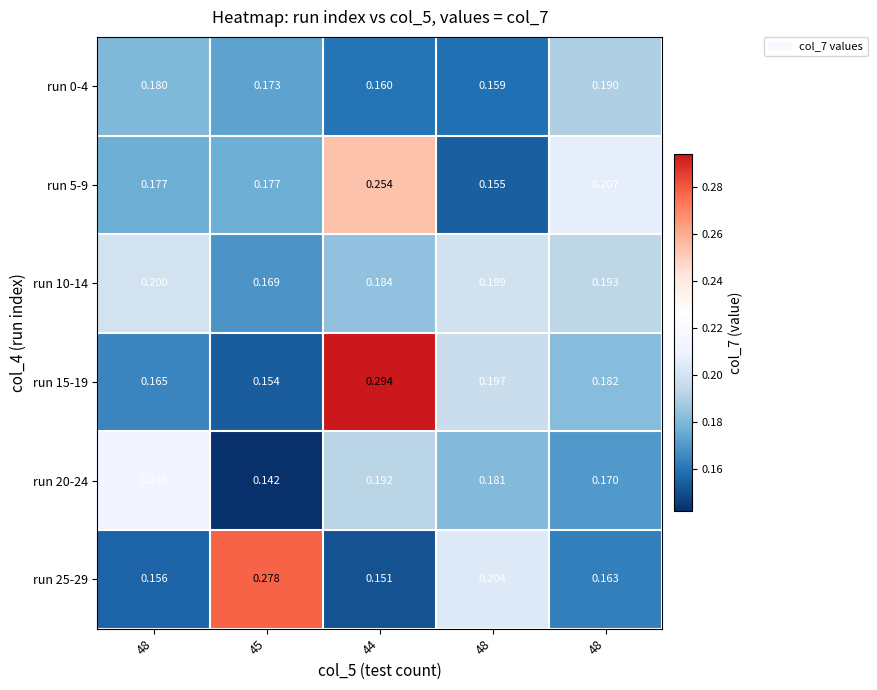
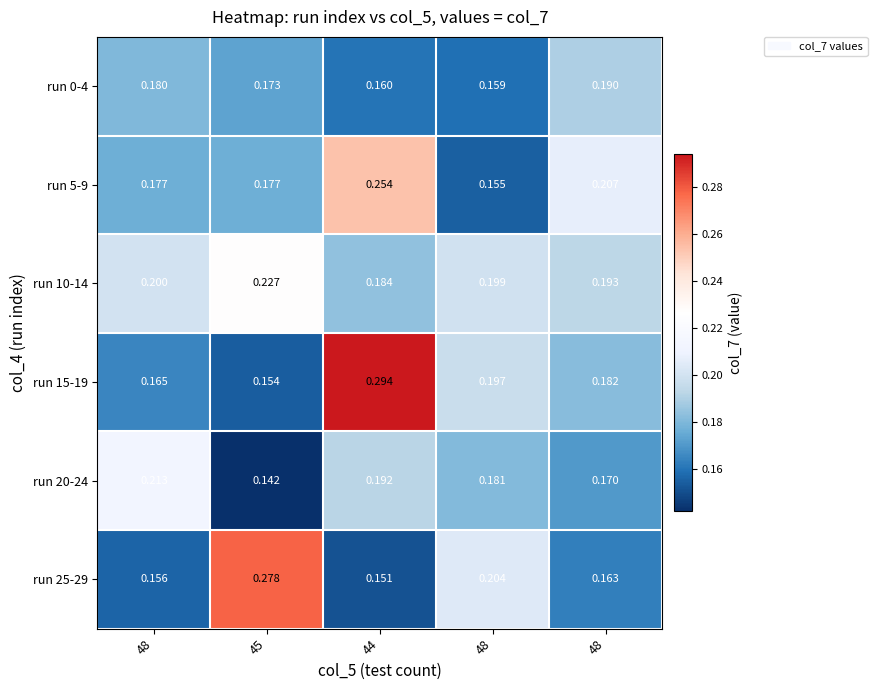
run 10-14, 45: 0.169 -> 0.227
